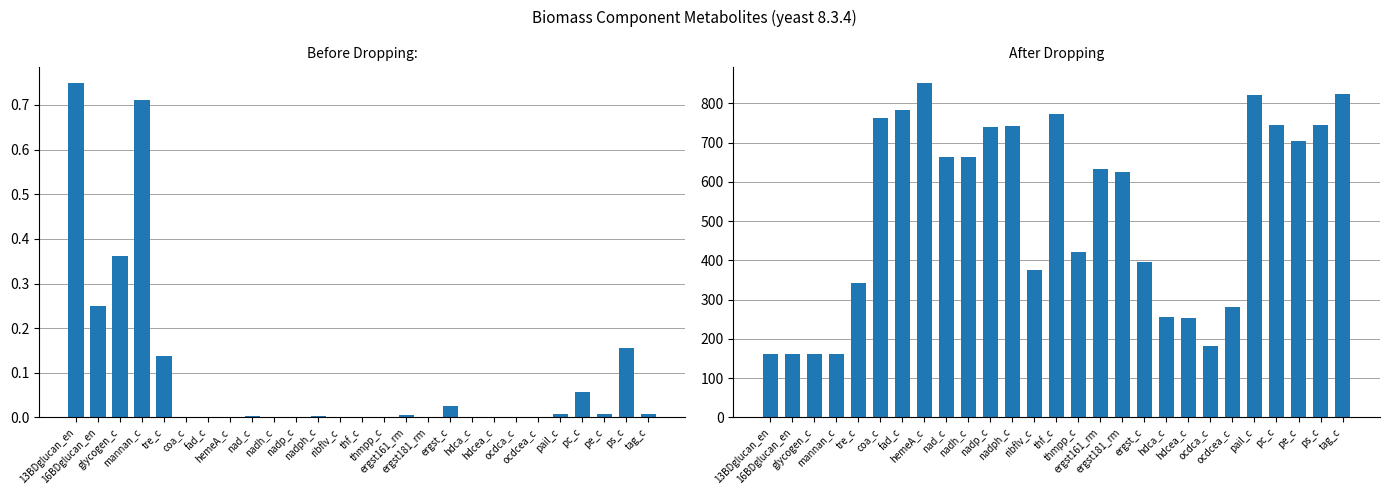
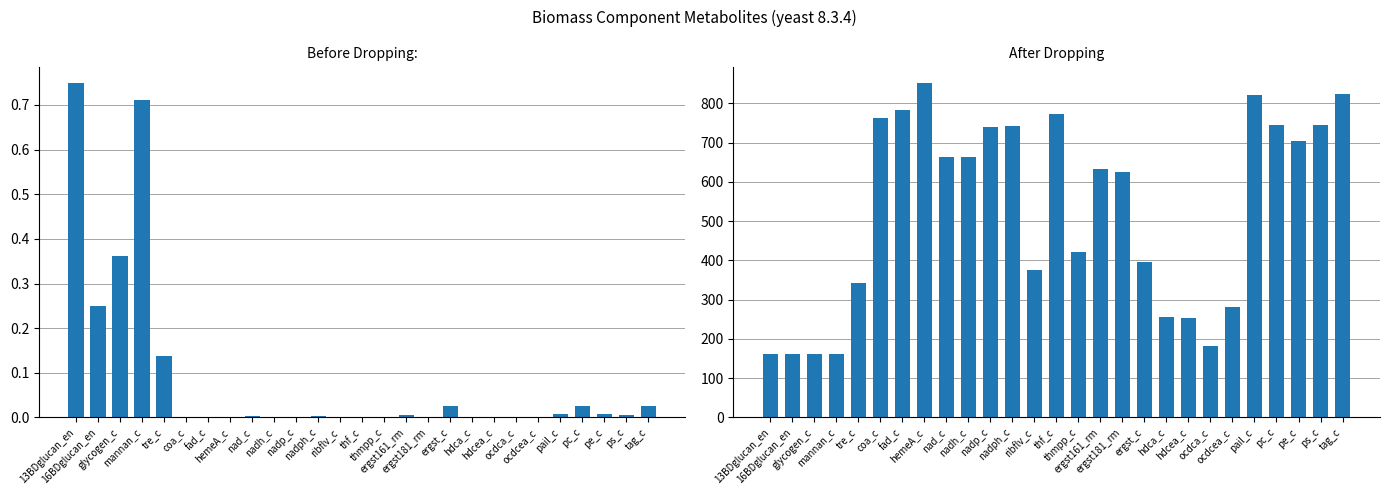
Before Dropping:, pc_c: 0.06 -> 0.03
Before Dropping:, ps_c: 0.16 -> 0.01
Before Dropping:, tag_c: 0.01 -> 0.03
